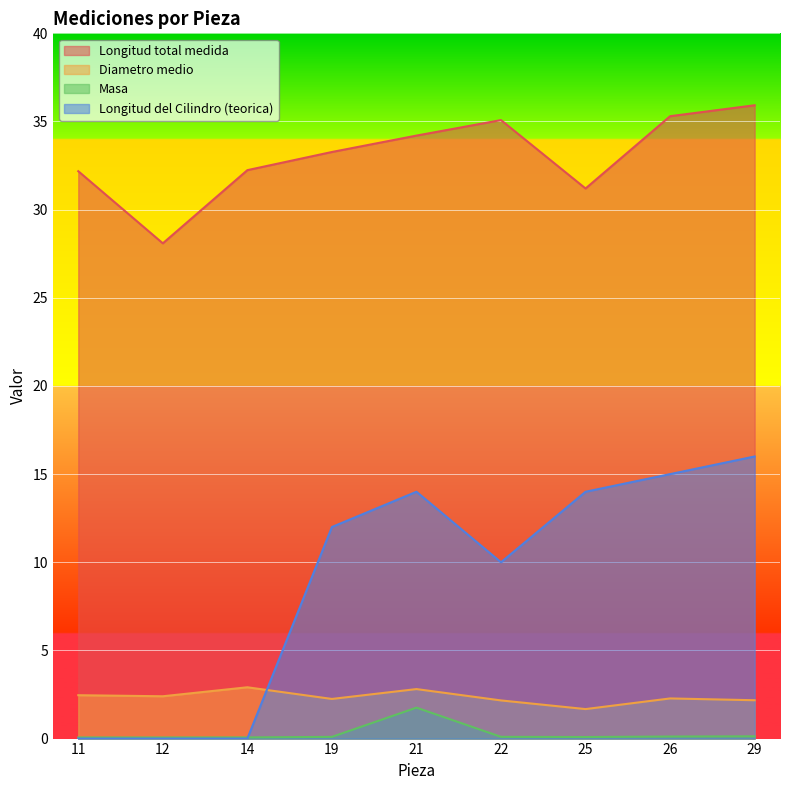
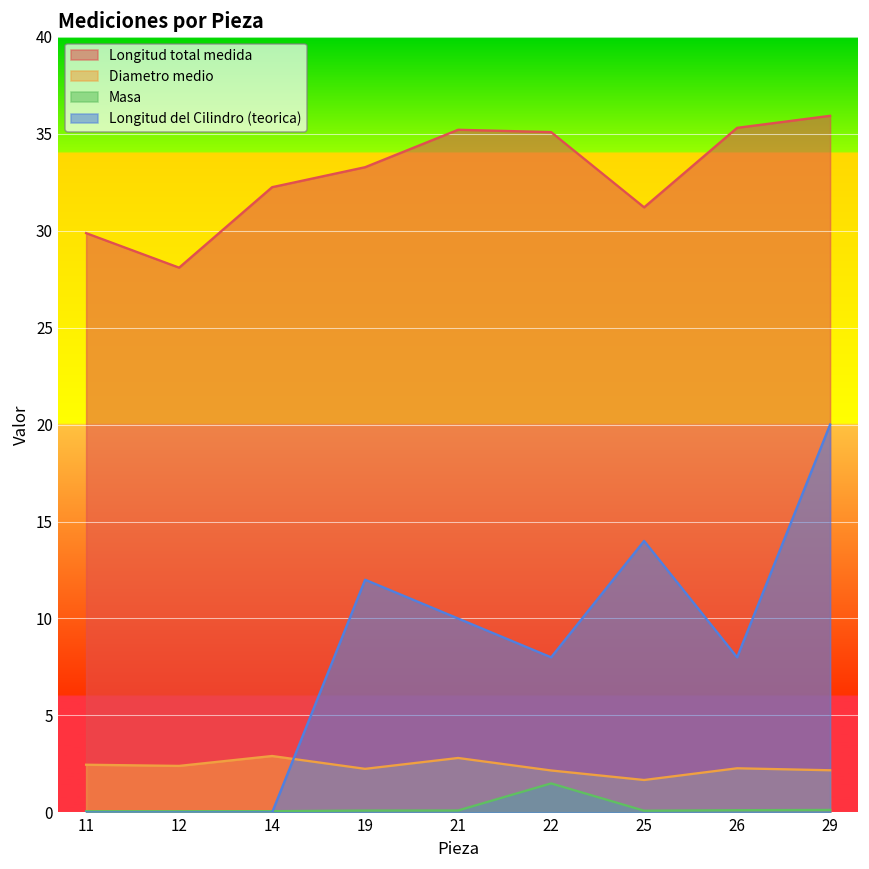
Longitud total medida, 11: 32.2 -> 29.9
Longitud total medida, 21: 34.2 -> 35.2
Masa, 21: 1.8 -> 0.1
Longitud del Cilindro (teorica), 21: 14 -> 10
Masa, 22: 0.1 -> 1.5
Longitud del Cilindro (teorica), 22: 10 -> 8
Longitud del Cilindro (teorica), 26: 15 -> 8
Longitud del Cilindro (teorica), 29: 16 -> 20
